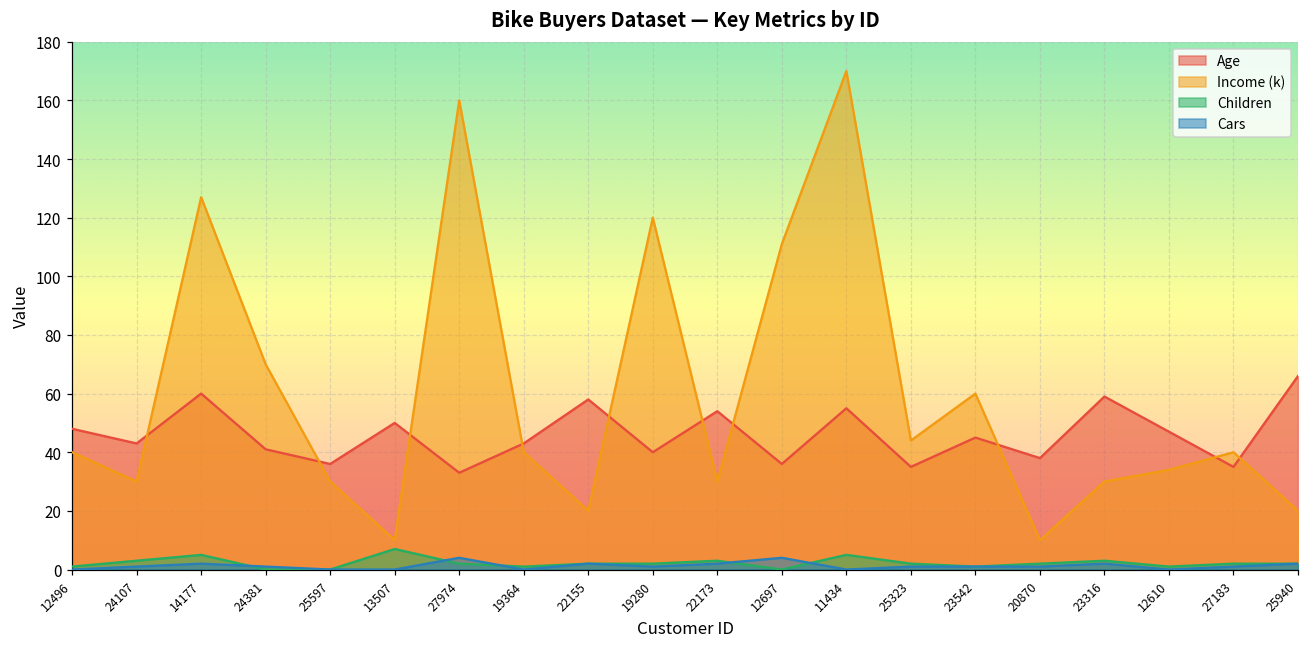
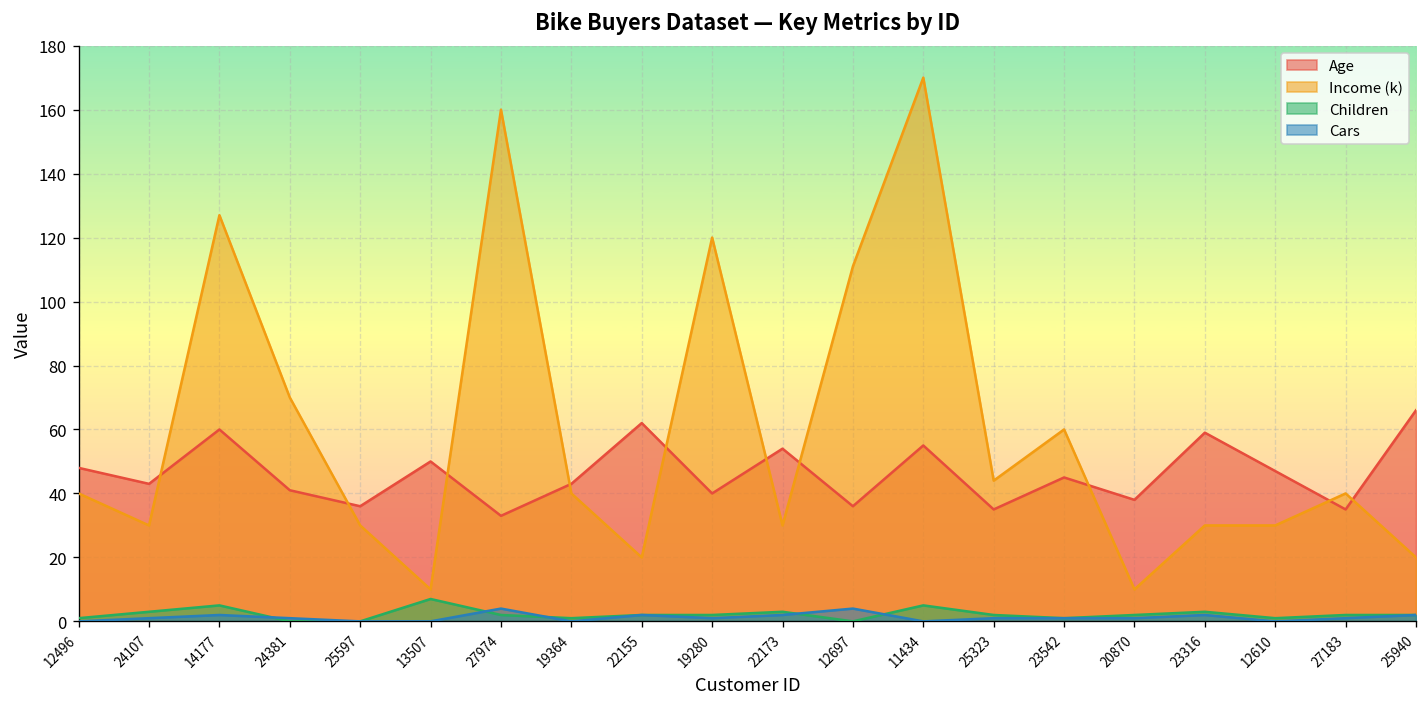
Age, 22155: 58 -> 62
Income (k), 12610: 34 -> 30
